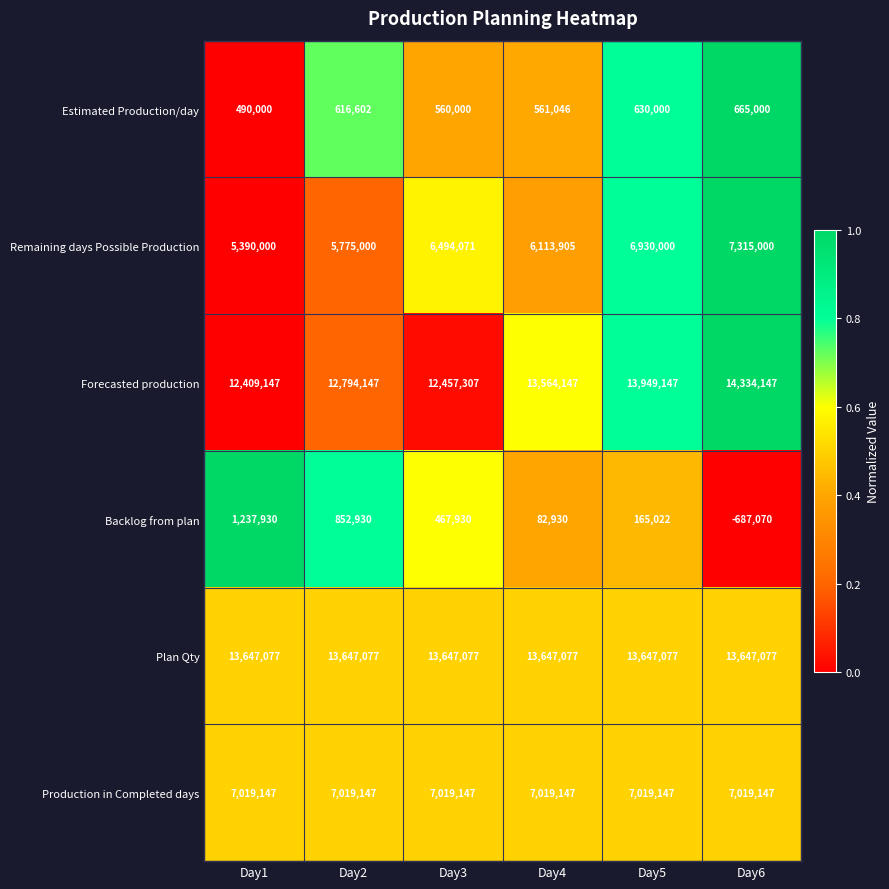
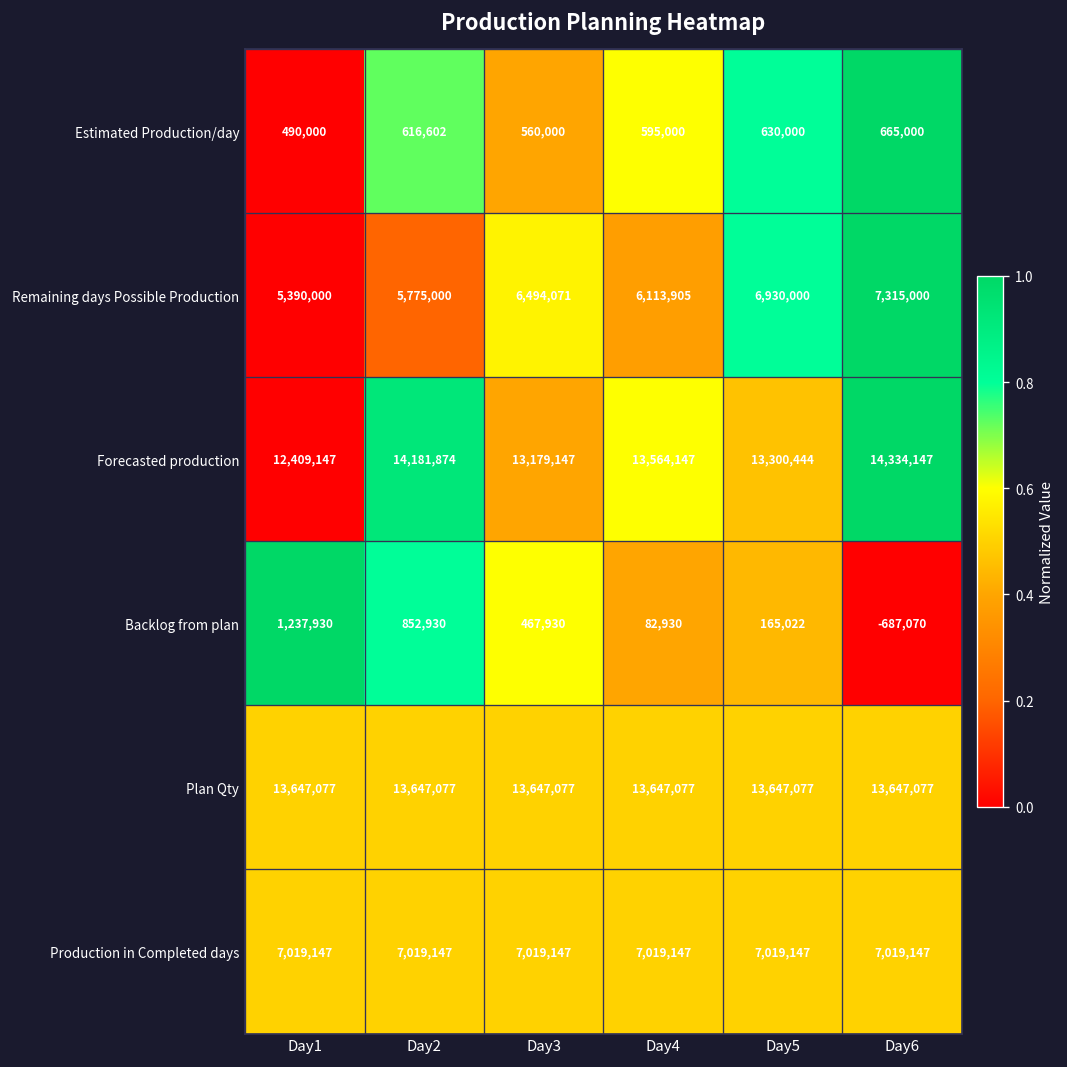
Estimated Production/day, Day4: 561,046 -> 595,000
Forecasted production, Day2: 12,794,147 -> 14,181,874
Forecasted production, Day3: 12,457,307 -> 13,179,147
Forecasted production, Day5: 13,949,147 -> 13,300,444
